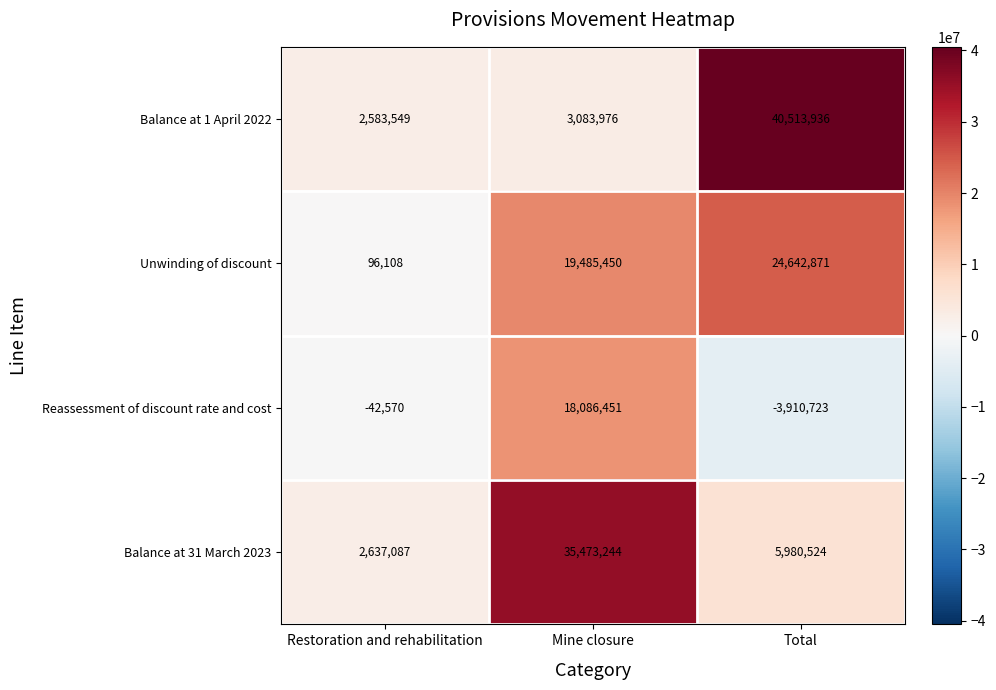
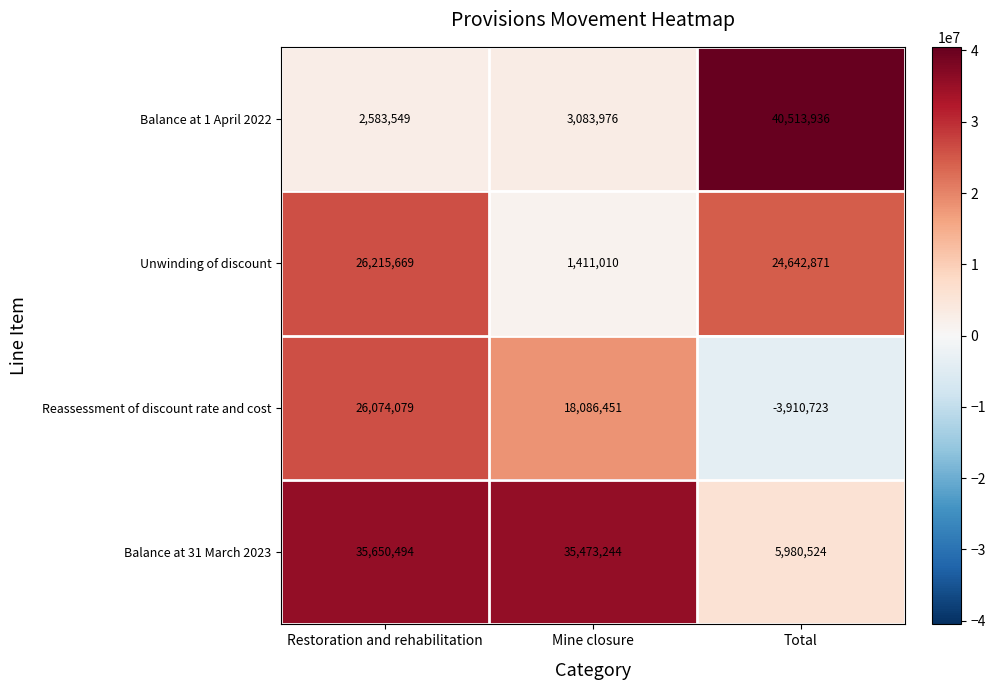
Unwinding of discount, Restoration and rehabilitation: 96,108 -> 26,215,669
Unwinding of discount, Mine closure: 19,485,450 -> 1,411,010
Reassessment of discount rate and cost, Restoration and rehabilitation: -42,570 -> 26,074,079
Balance at 31 March 2023, Restoration and rehabilitation: 2,637,087 -> 35,650,494
